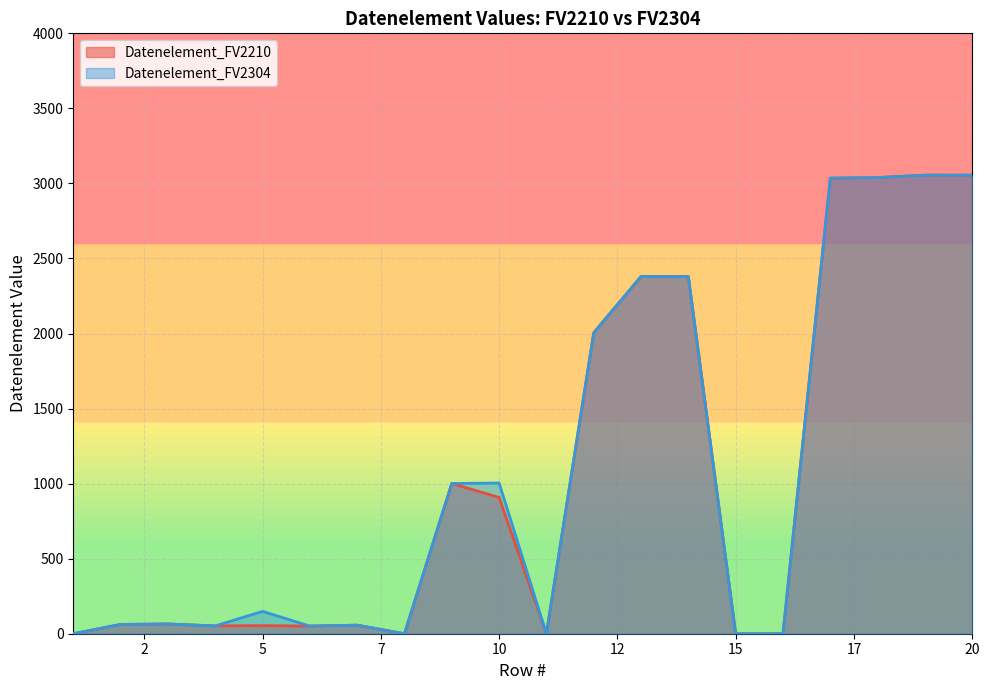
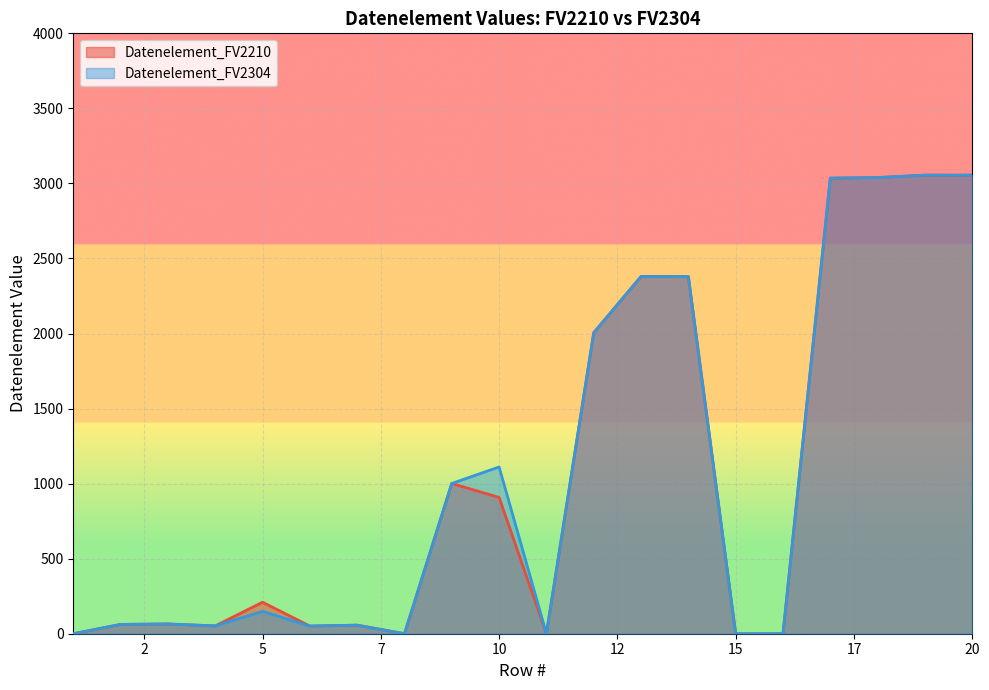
Datenelement_FV2210, 5: 50 -> 210
Datenelement_FV2304, 10: 1000 -> 1110
